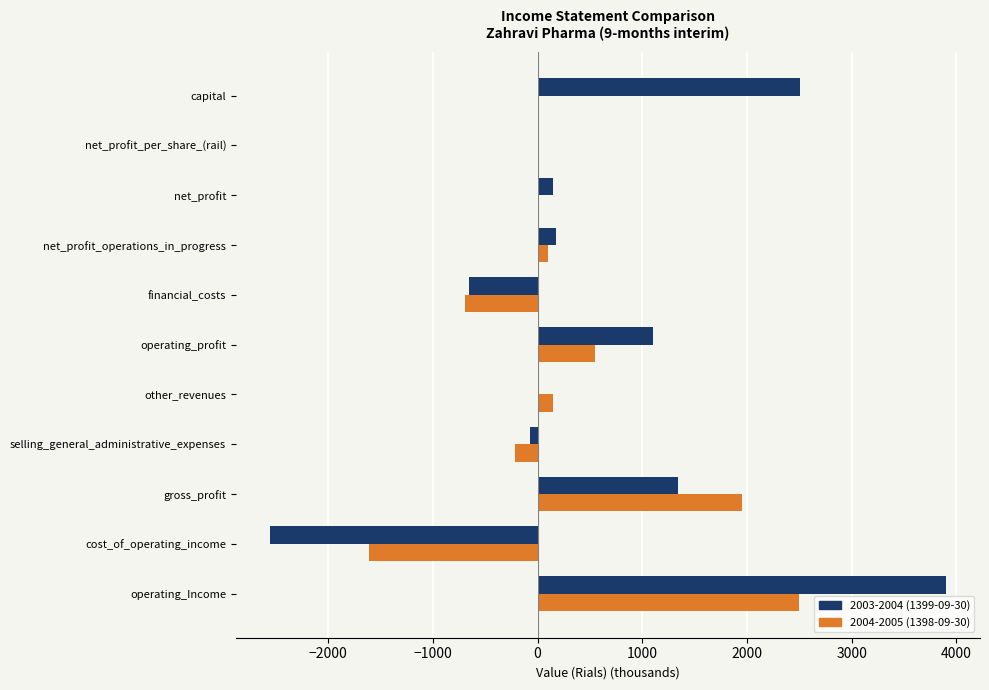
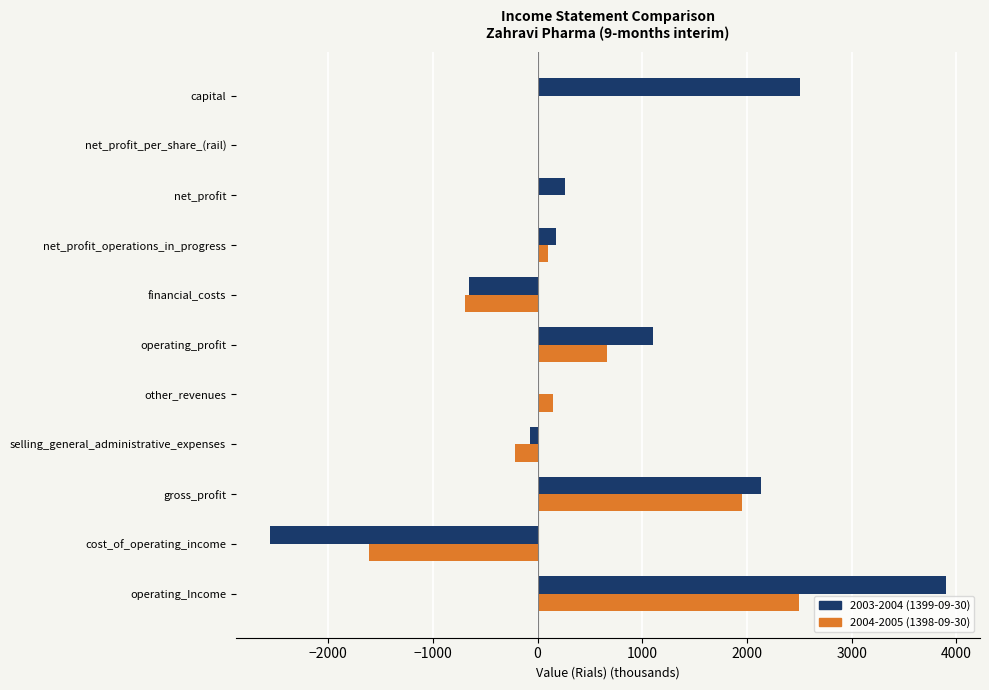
2003-2004 (1399-09-30), net_profit: 150 -> 260
2004-2005 (1398-09-30), operating_profit: 550 -> 670
2003-2004 (1399-09-30), gross_profit: 1340 -> 2130
